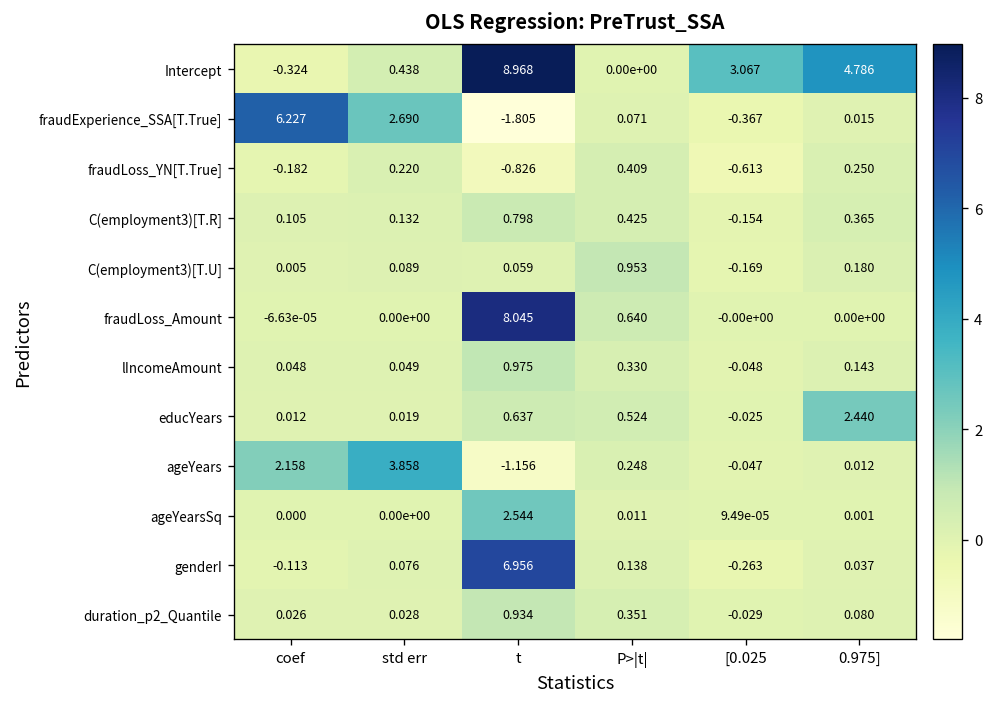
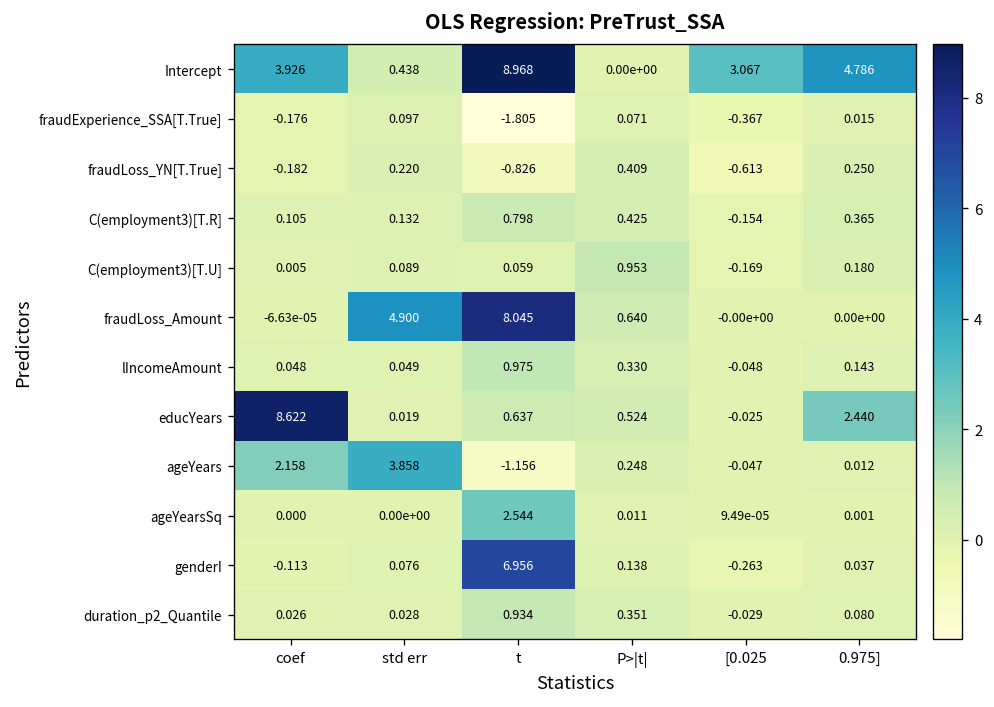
Intercept, coef: -0.324 -> 3.926
fraudExperience_SSA[T.True], coef: 6.227 -> -0.176
fraudExperience_SSA[T.True], std err: 2.690 -> 0.097
fraudLoss_Amount, std err: 0.00e+00 -> 4.900
educYears, coef: 0.012 -> 8.622
